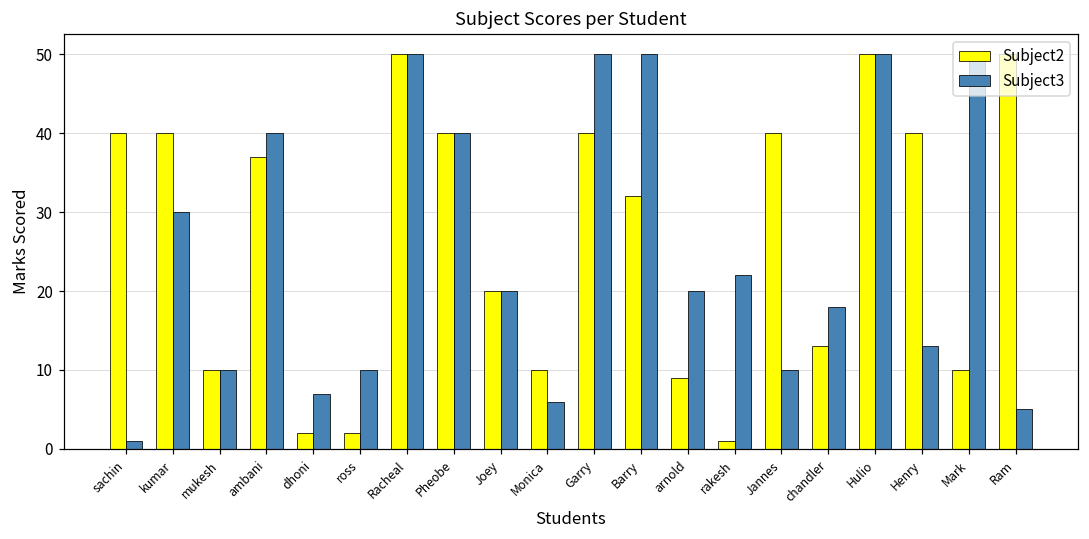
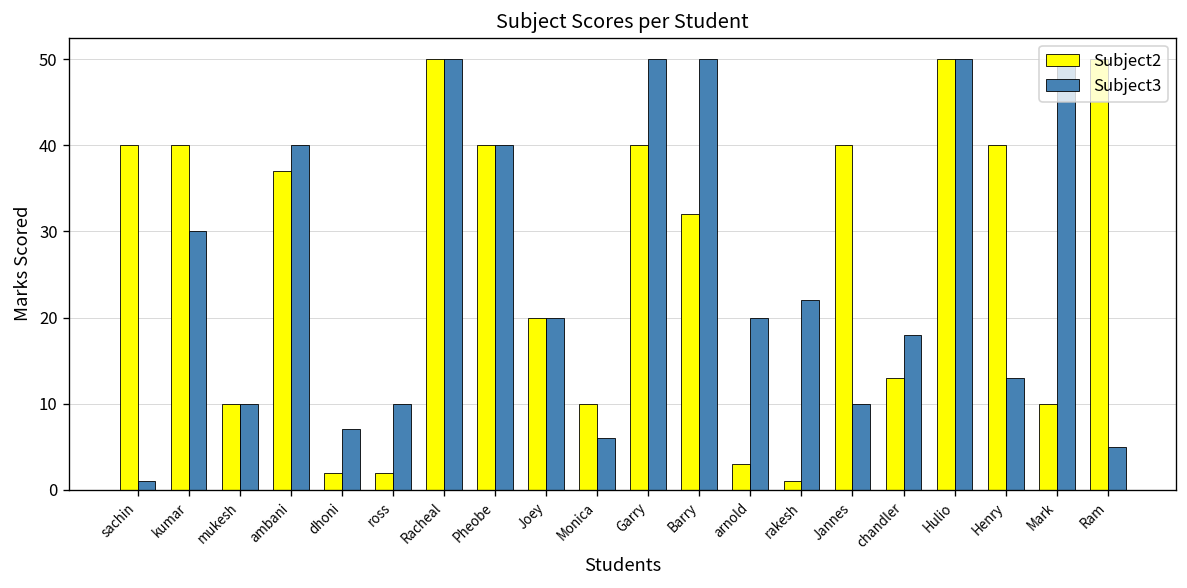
Subject2, arnold: 9 -> 3
